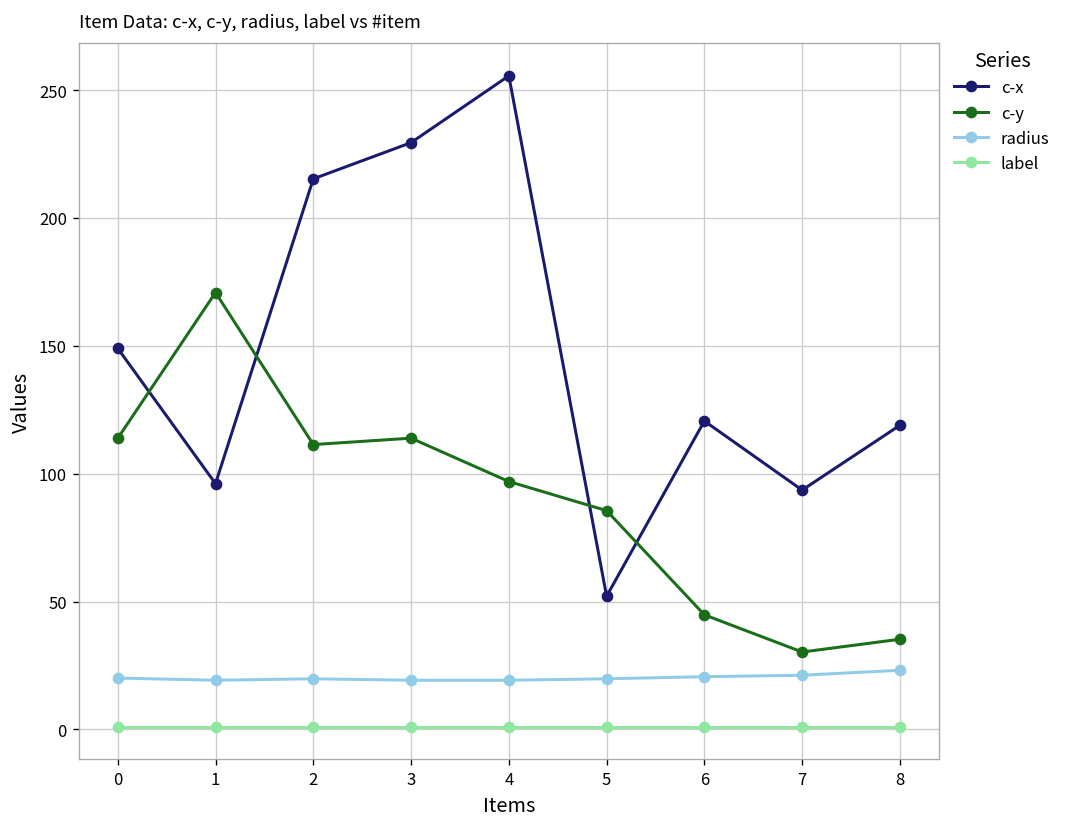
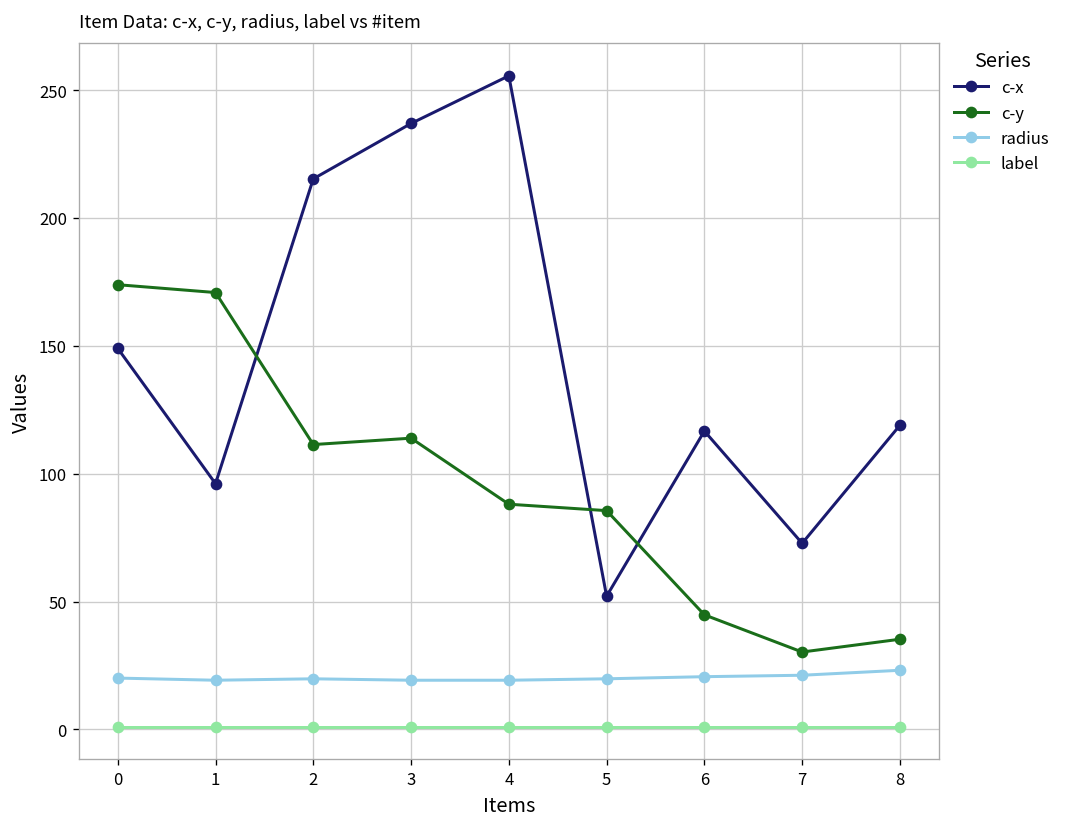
c-y, 0: 114 -> 174
c-x, 3: 229 -> 237
c-y, 4: 97 -> 88
c-x, 6: 121 -> 117
c-x, 7: 94 -> 73
